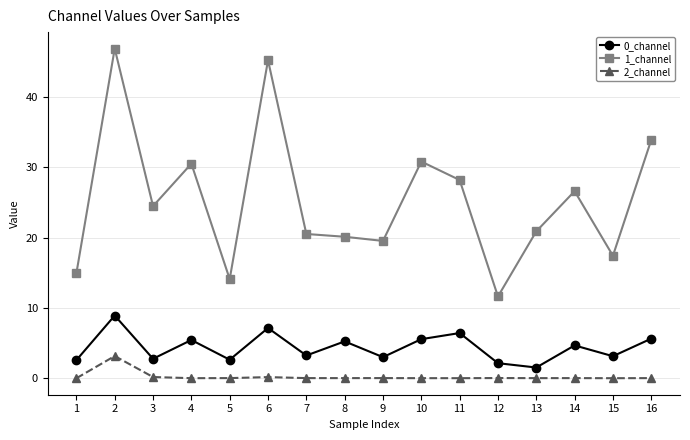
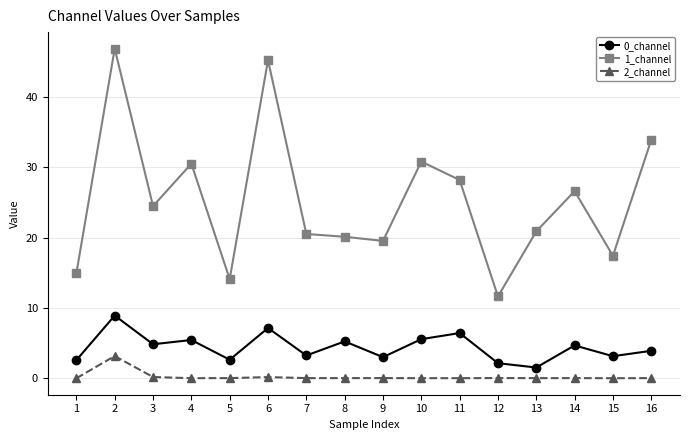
0_channel, 3: 3 -> 5
0_channel, 16: 6 -> 4
